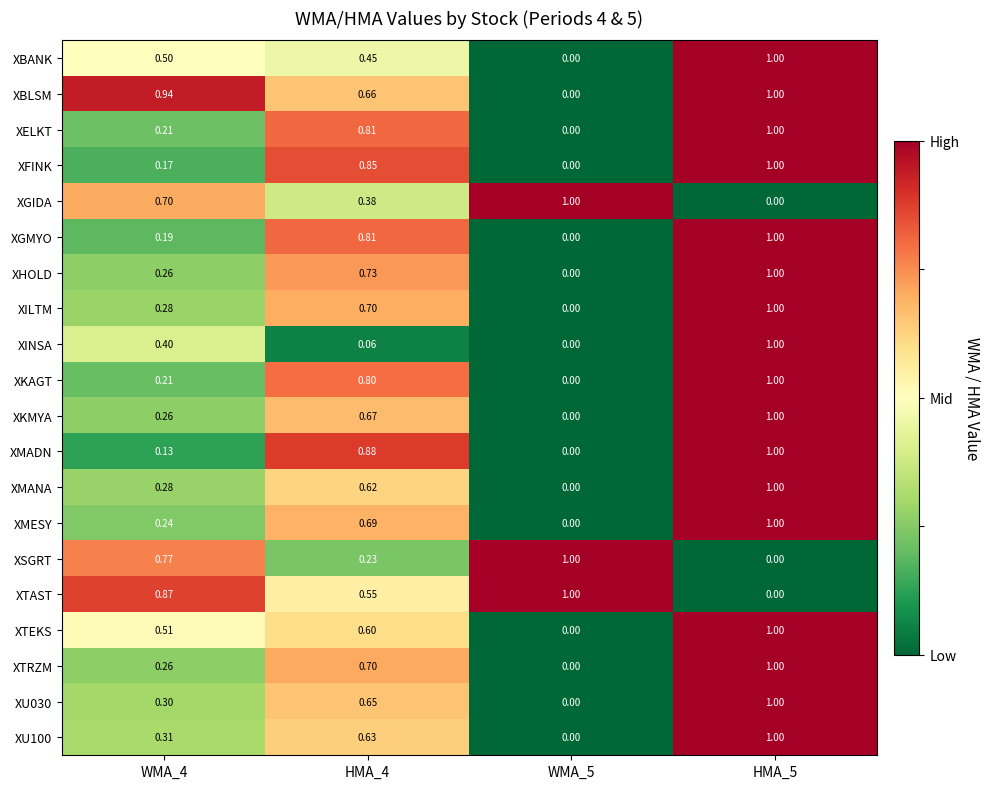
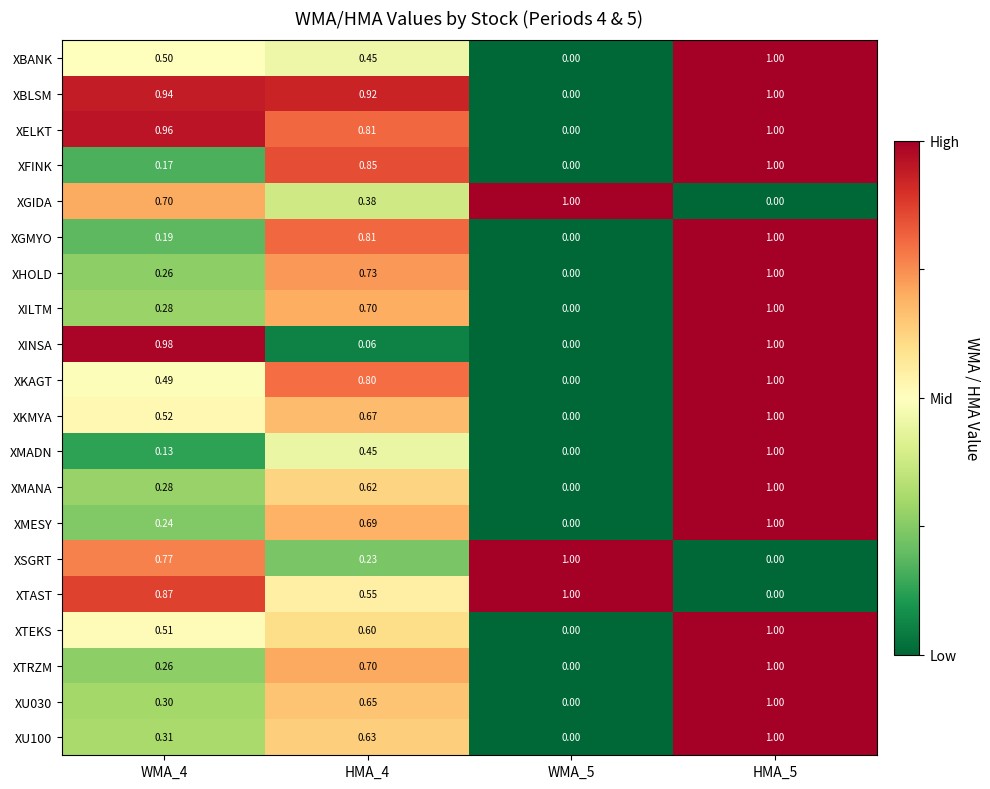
XBLSM, HMA_4: 0.66 -> 0.92
XELKT, WMA_4: 0.21 -> 0.96
XINSA, WMA_4: 0.40 -> 0.98
XKAGT, WMA_4: 0.21 -> 0.49
XKMYA, WMA_4: 0.26 -> 0.52
XMADN, HMA_4: 0.88 -> 0.45
